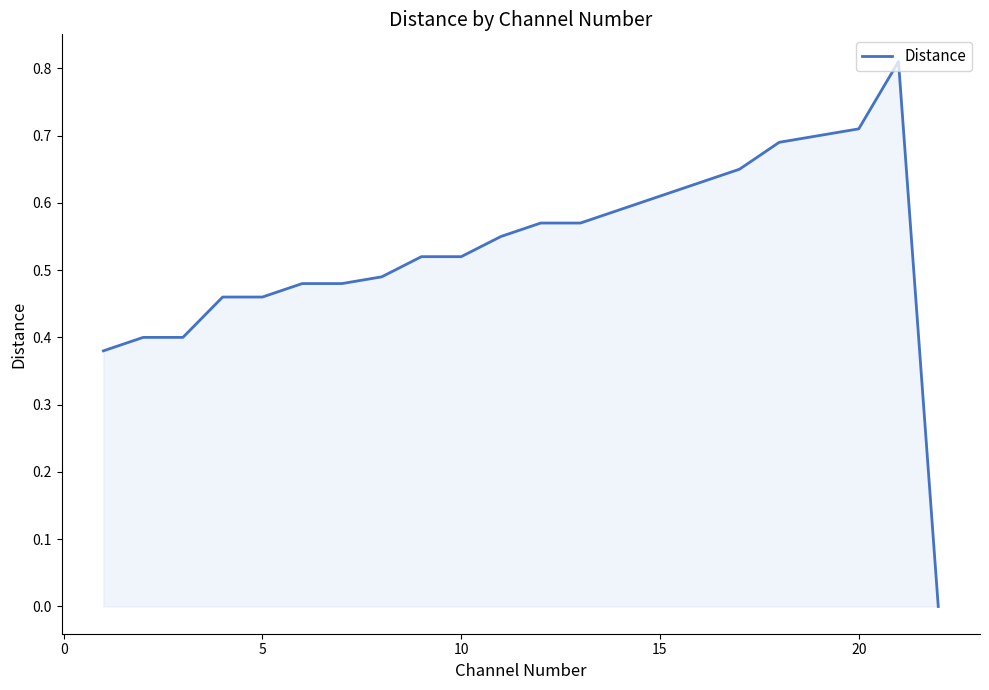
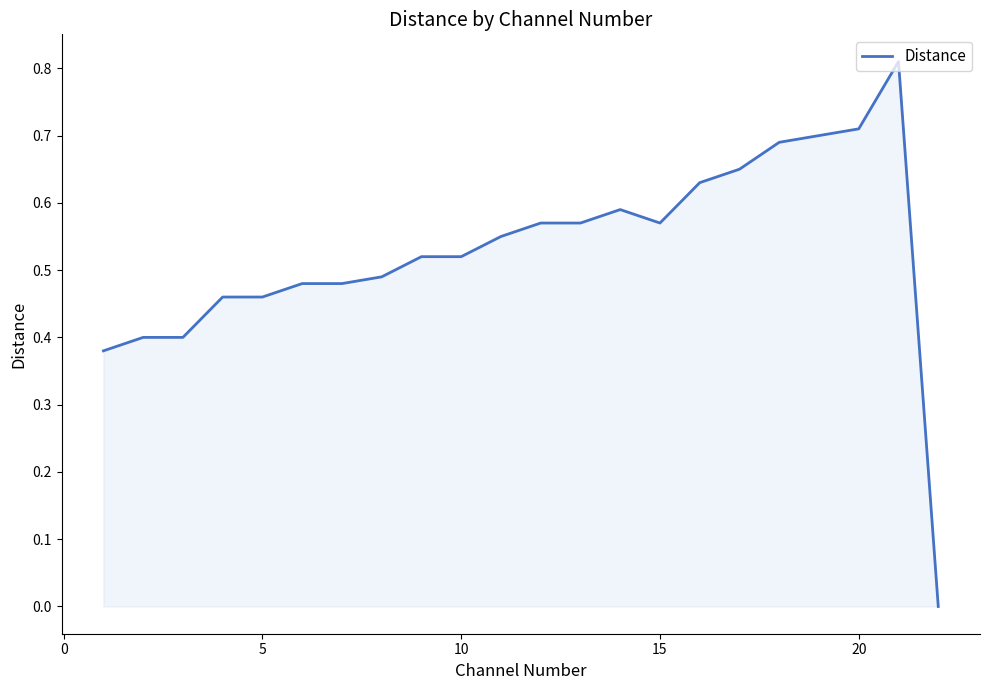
15: 0.61 -> 0.57
